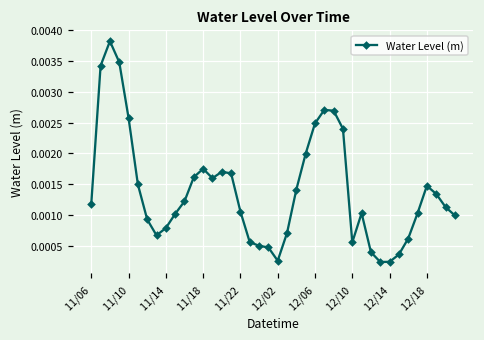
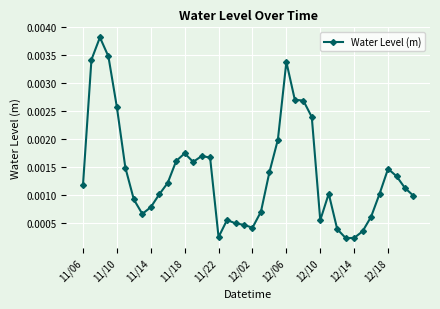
11/22: 0.0011 -> 0.0003
12/02: 0.0003 -> 0.0004
12/06: 0.0025 -> 0.0034
